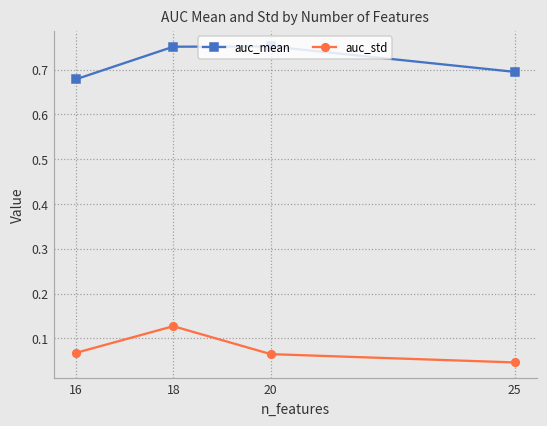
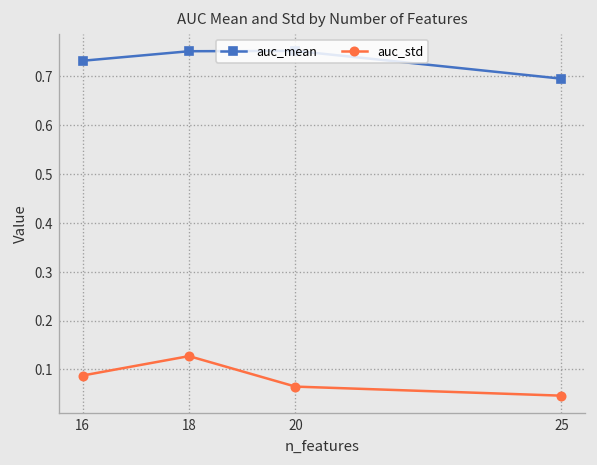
auc_mean, 16: 0.68 -> 0.73
auc_std, 16: 0.07 -> 0.09
